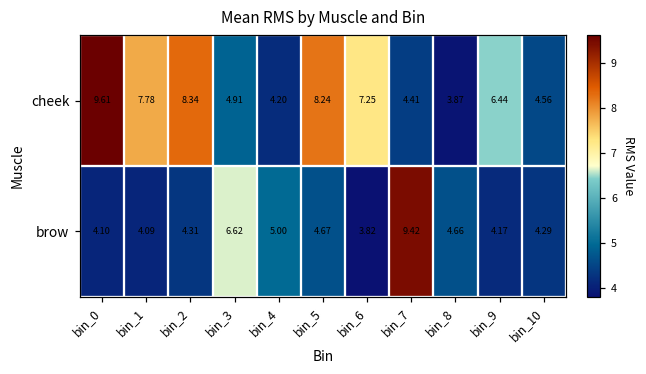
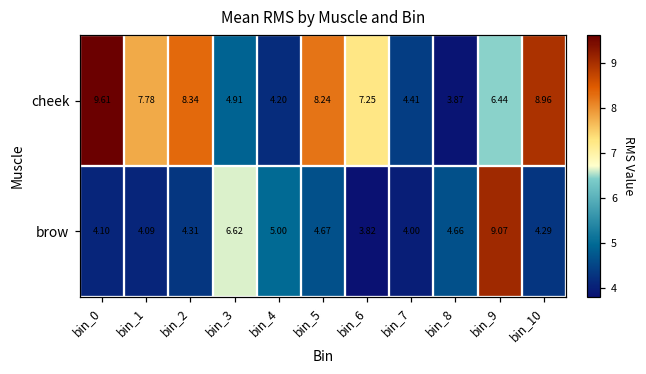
cheek, bin_10: 4.56 -> 8.96
brow, bin_7: 9.42 -> 4.00
brow, bin_9: 4.17 -> 9.07
